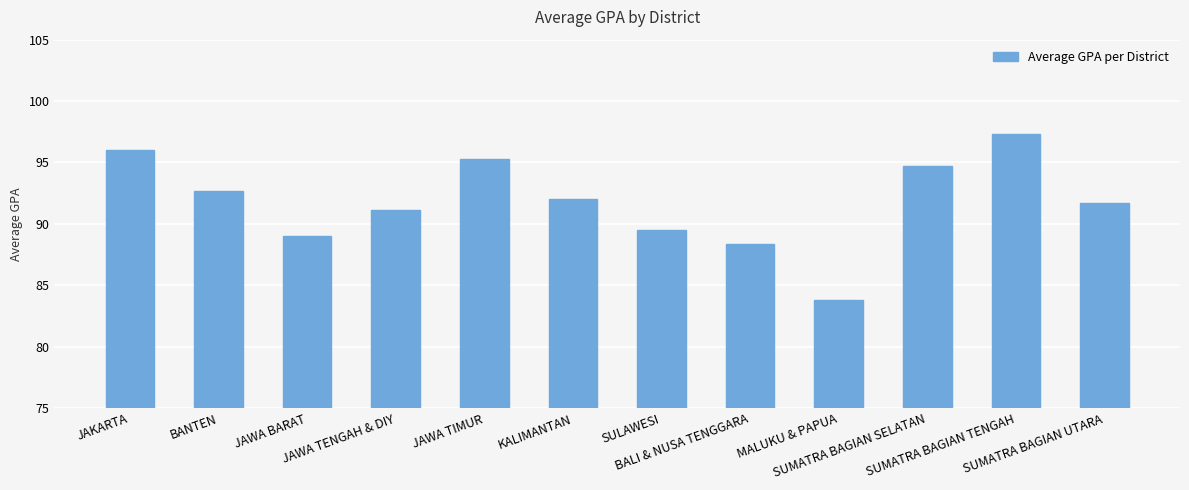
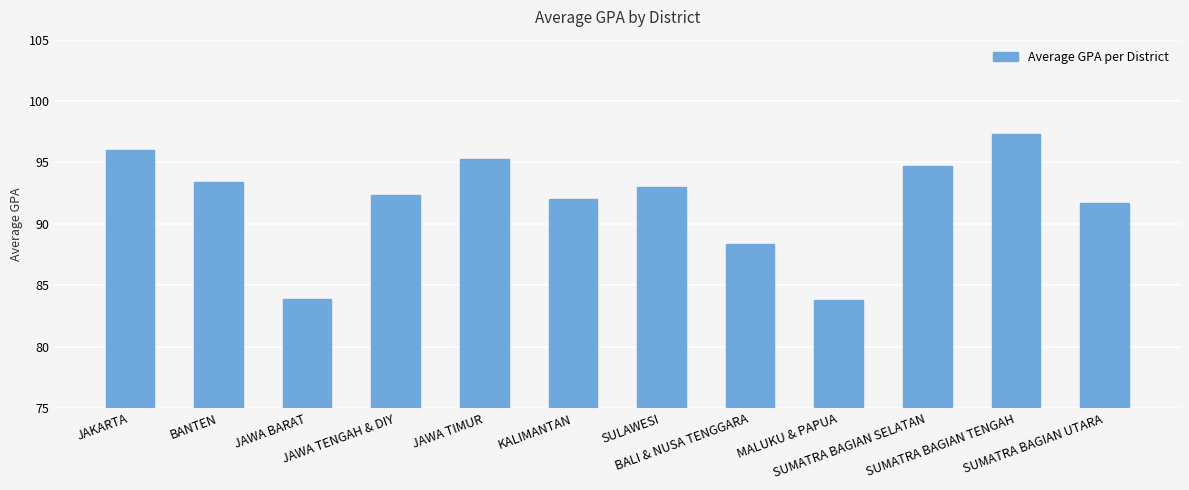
BANTEN: 92.7 -> 93.4
JAWA BARAT: 89.0 -> 83.9
JAWA TENGAH & DIY: 91.1 -> 92.3
SULAWESI: 89.5 -> 93.0
